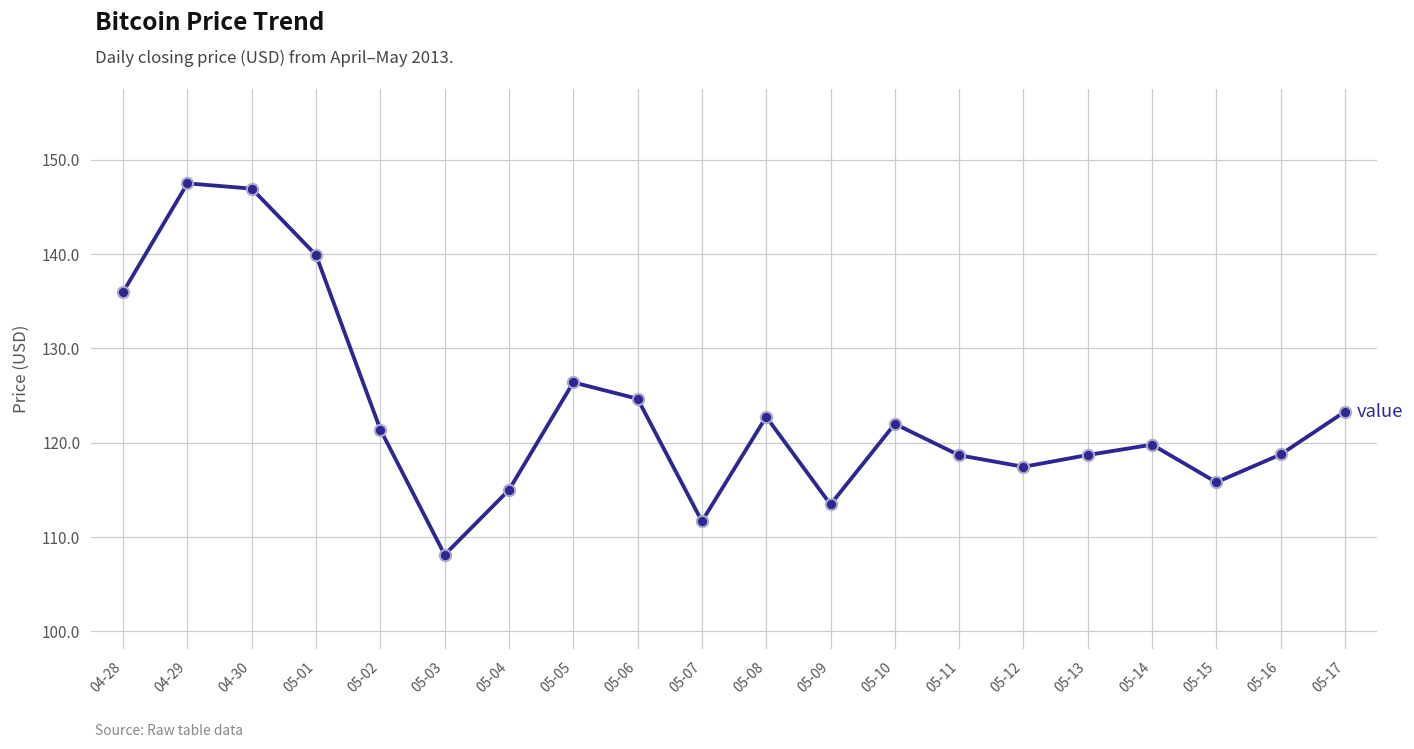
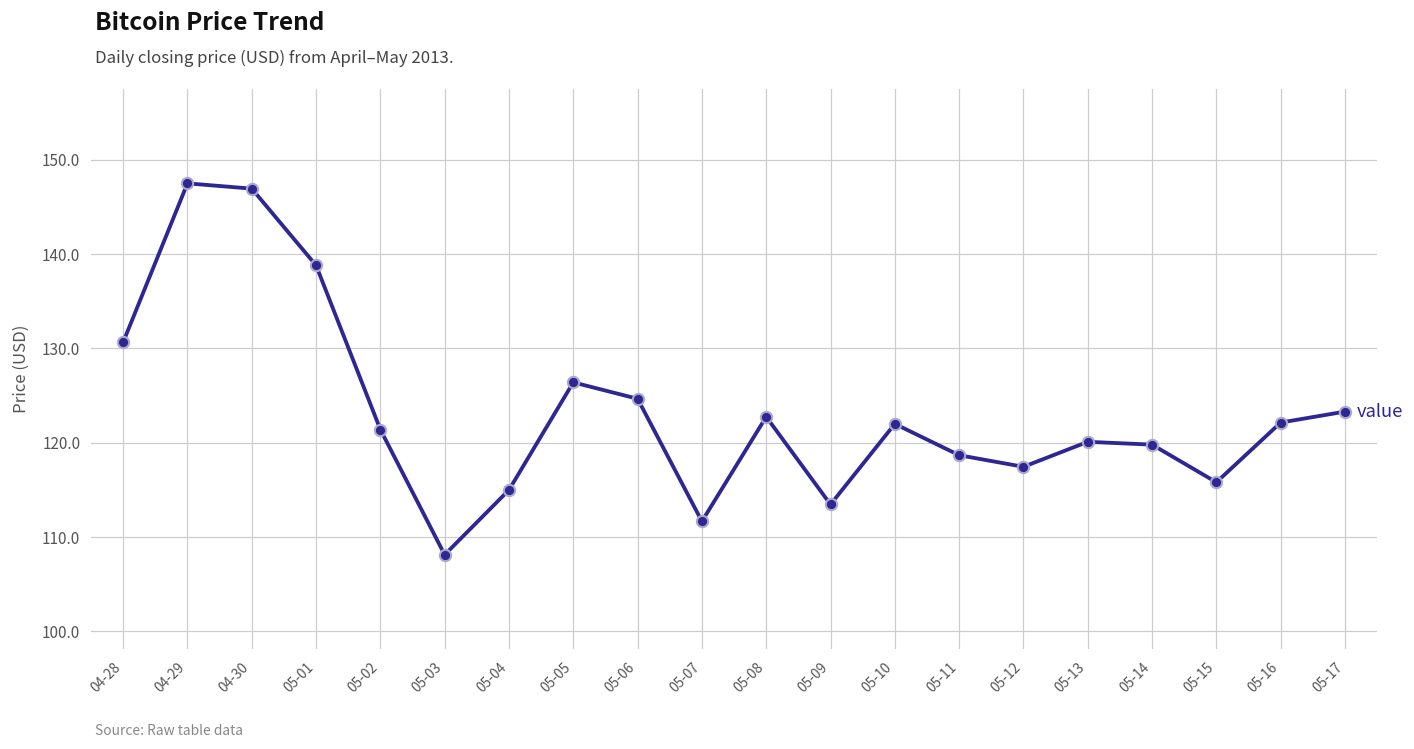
04-28: 136 -> 131
05-01: 140 -> 139
05-13: 119 -> 120
05-16: 119 -> 122
